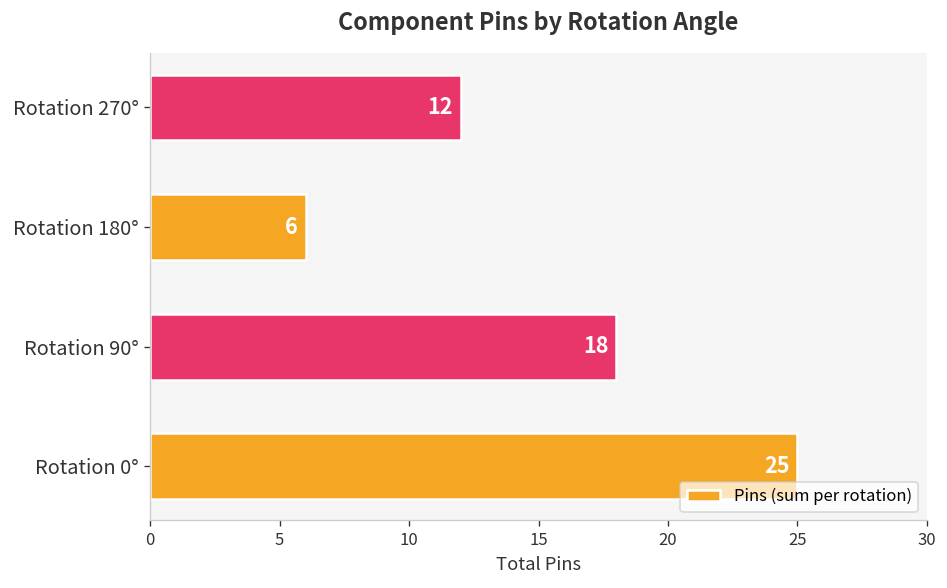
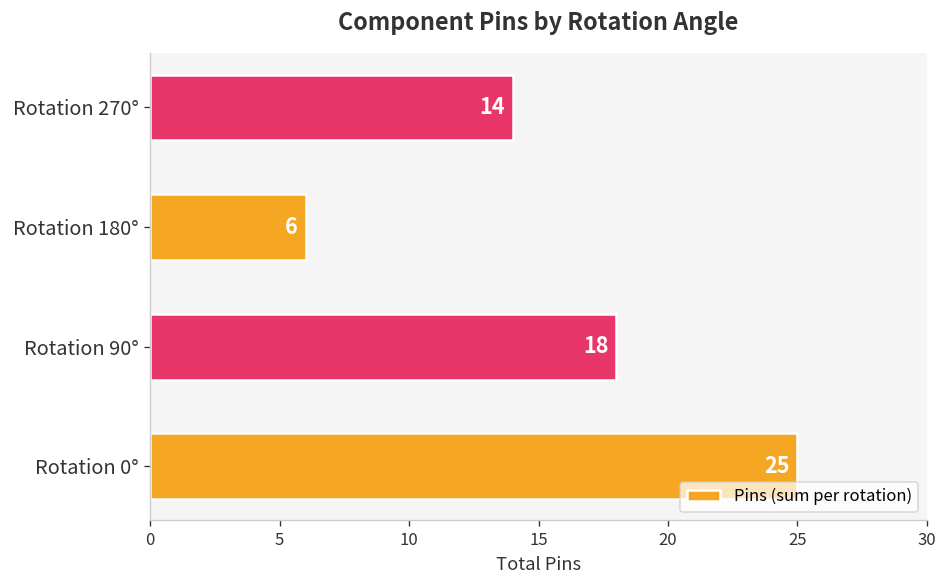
Rotation 270°: 12 -> 14
